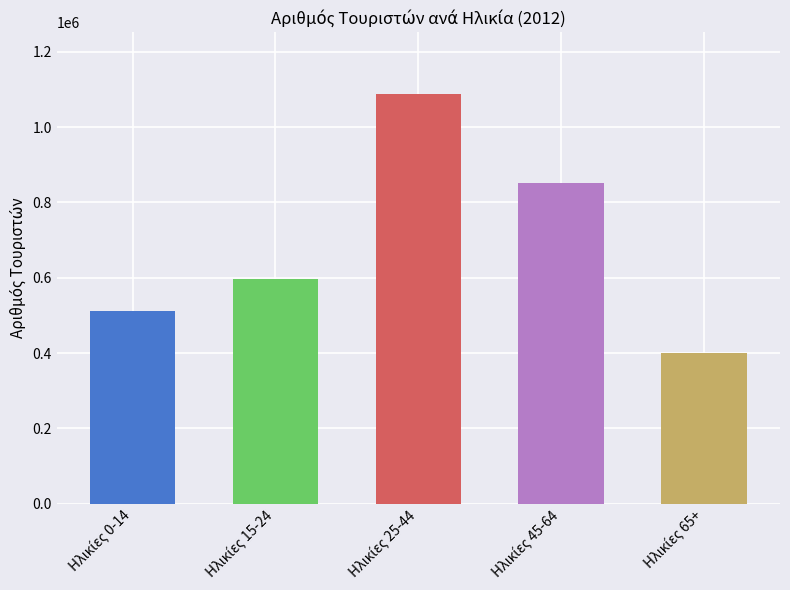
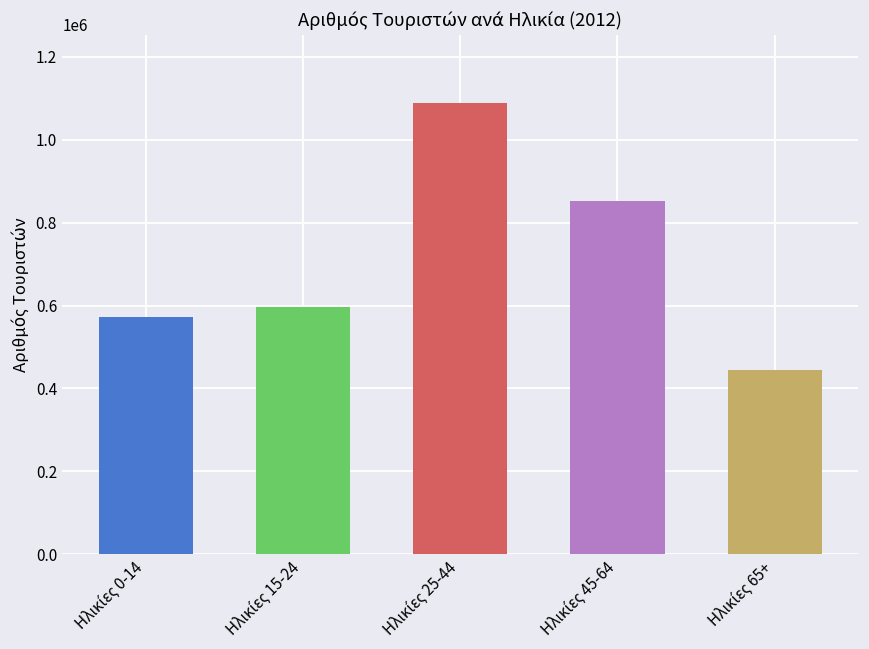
Ηλικίες 0-14: 510000 -> 570000
Ηλικίες 65+: 400000 -> 440000
